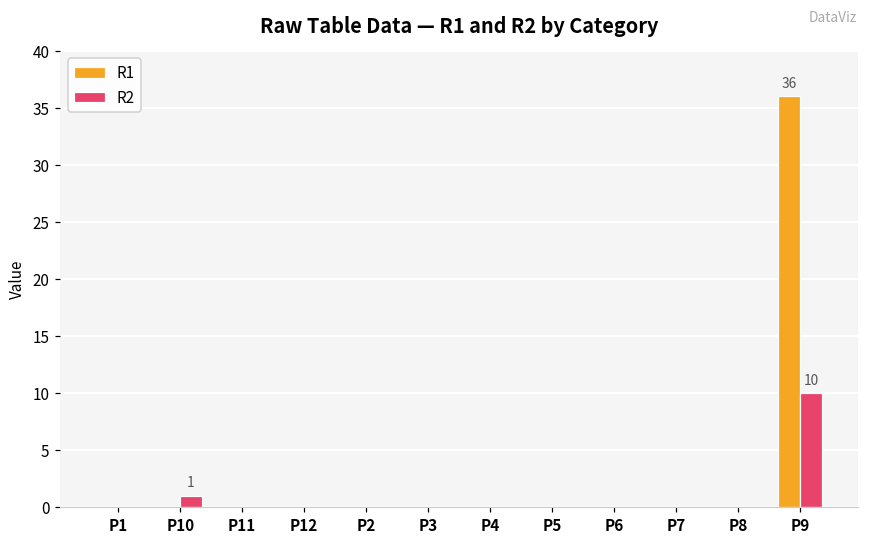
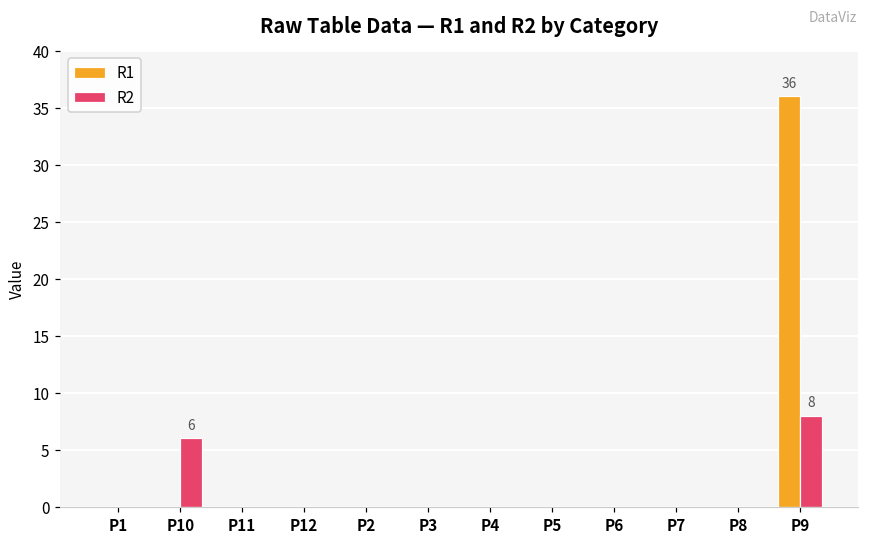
R2, P10: 1 -> 6
R2, P9: 10 -> 8
